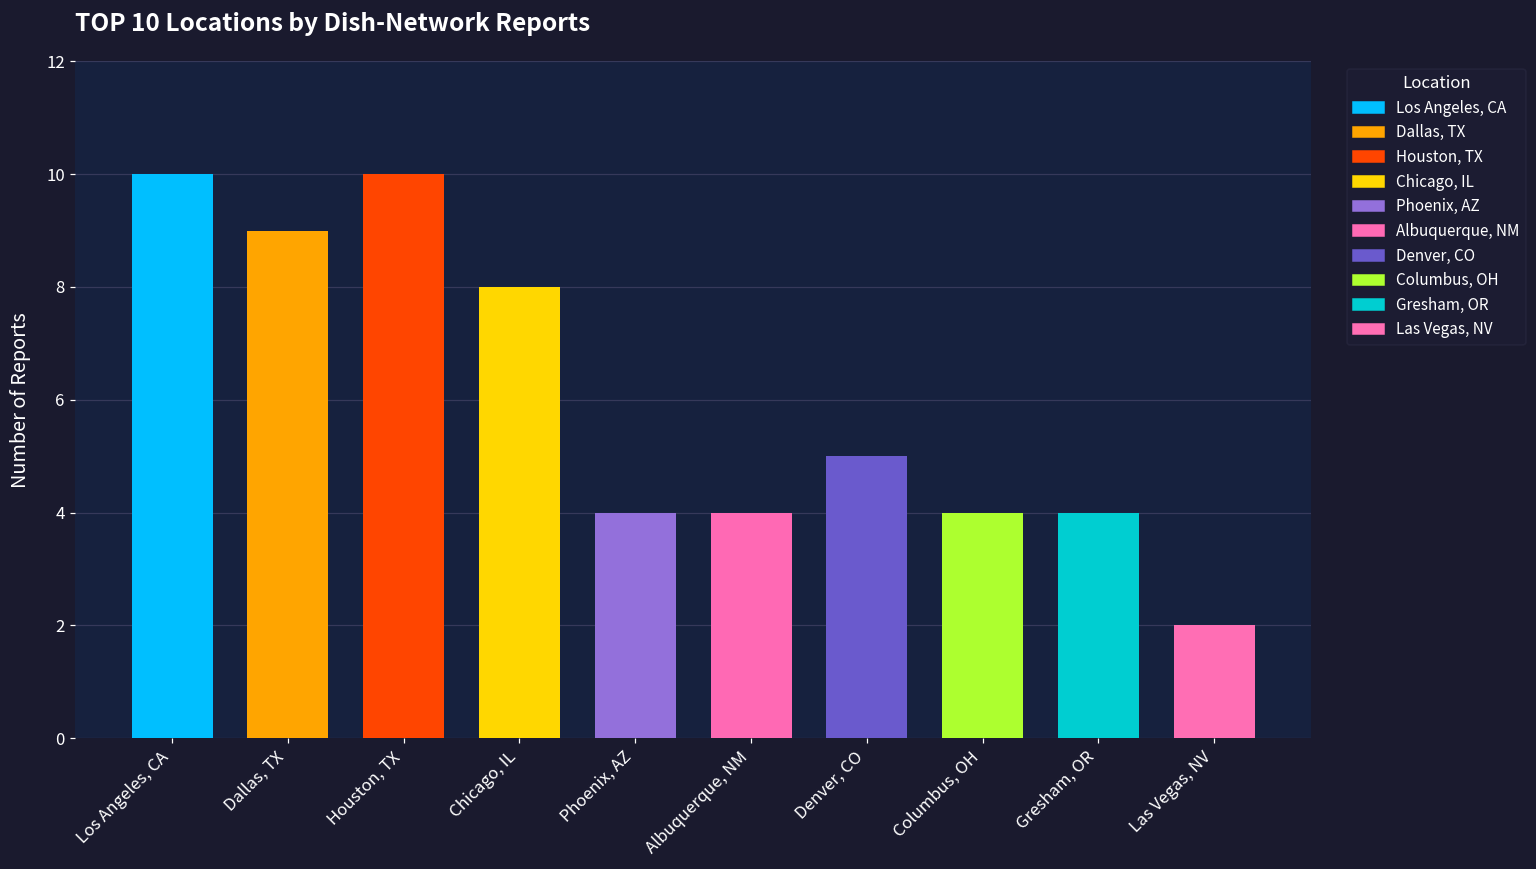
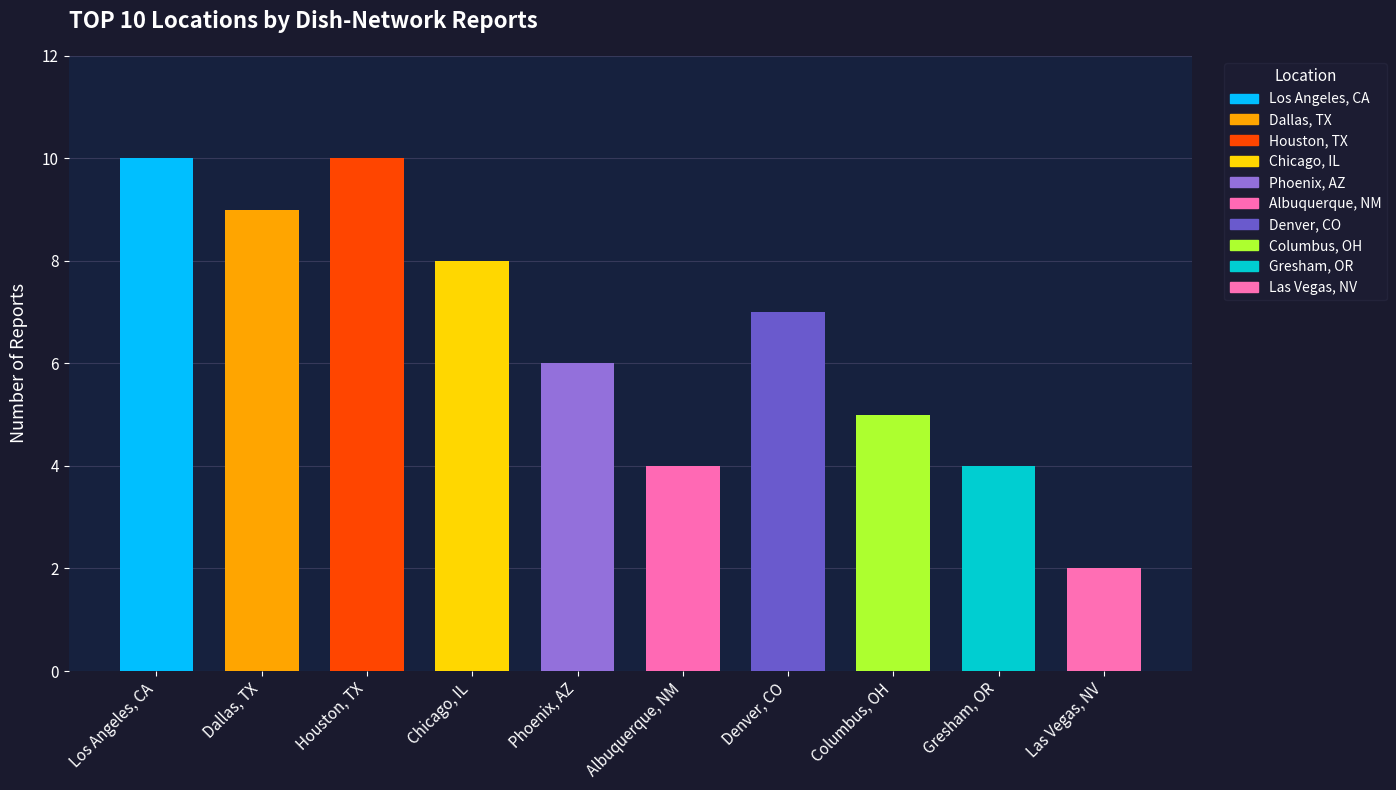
Phoenix, AZ: 4 -> 6
Denver, CO: 5 -> 7
Columbus, OH: 4 -> 5
